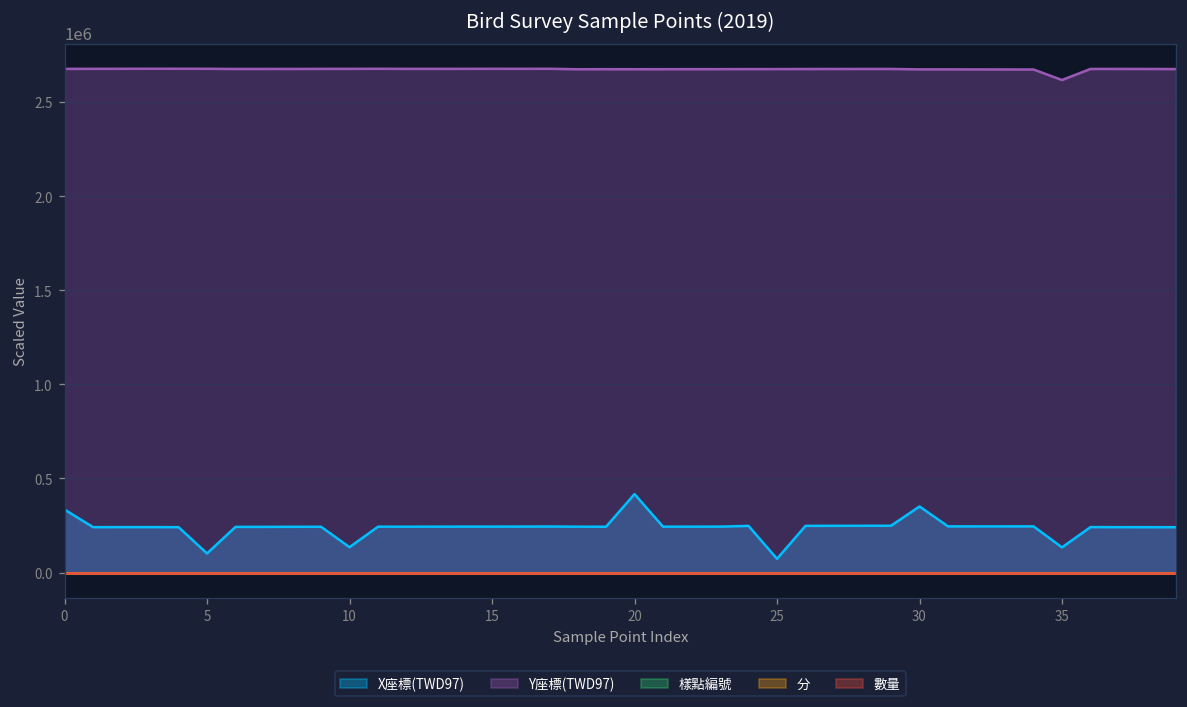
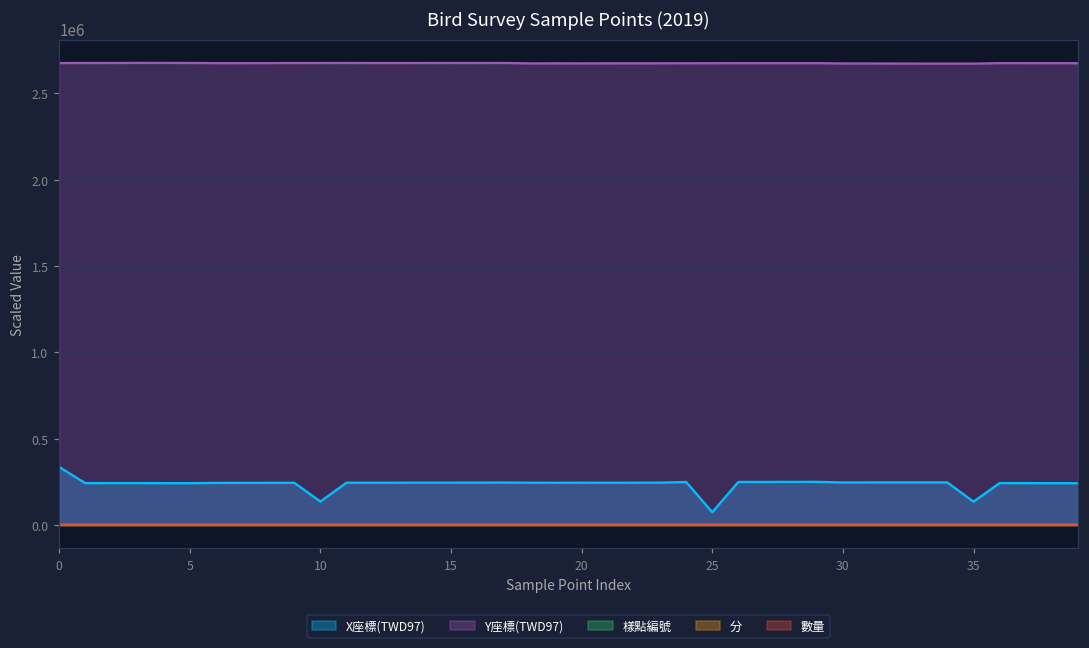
X座標(TWD97), 5: 100000 -> 240000
X座標(TWD97), 20: 420000 -> 240000
X座標(TWD97), 30: 350000 -> 250000
Y座標(TWD97), 35: 2620000 -> 2670000
